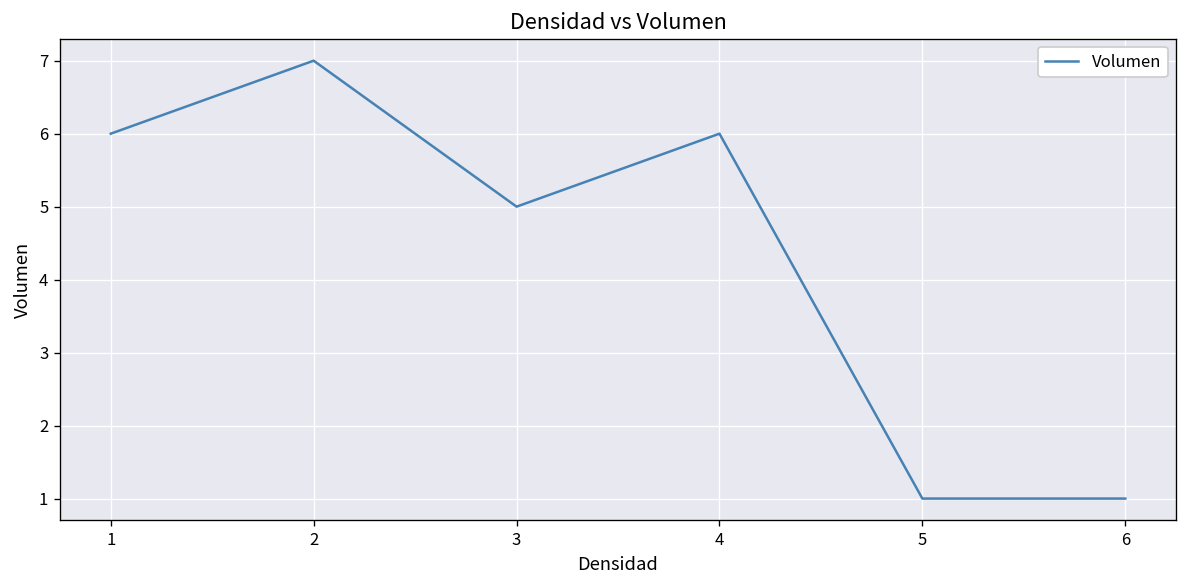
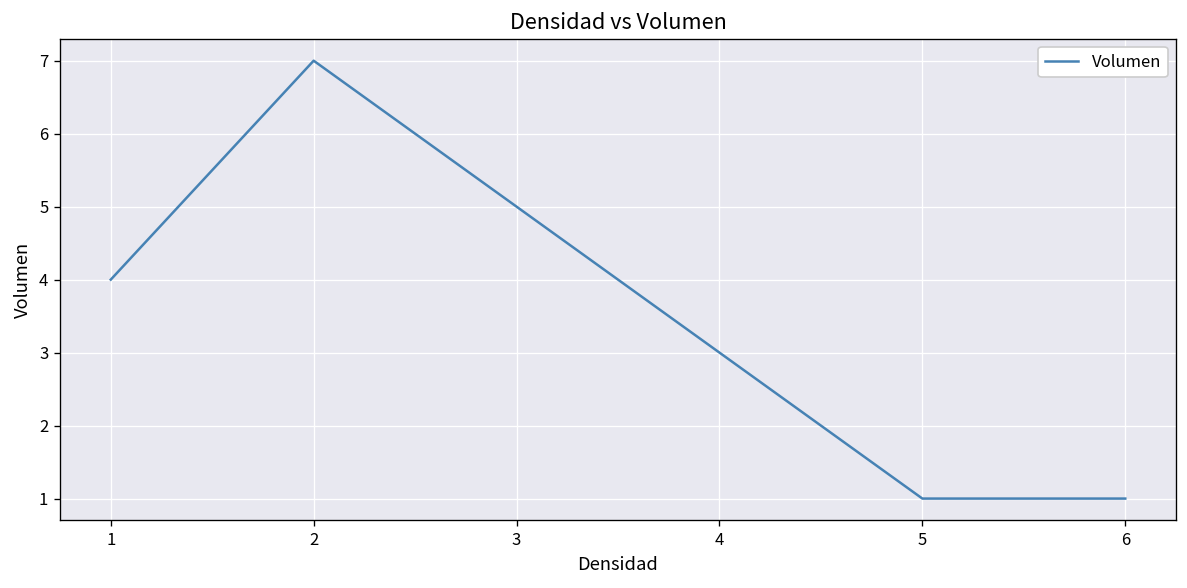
1: 6 -> 4
4: 6 -> 3
